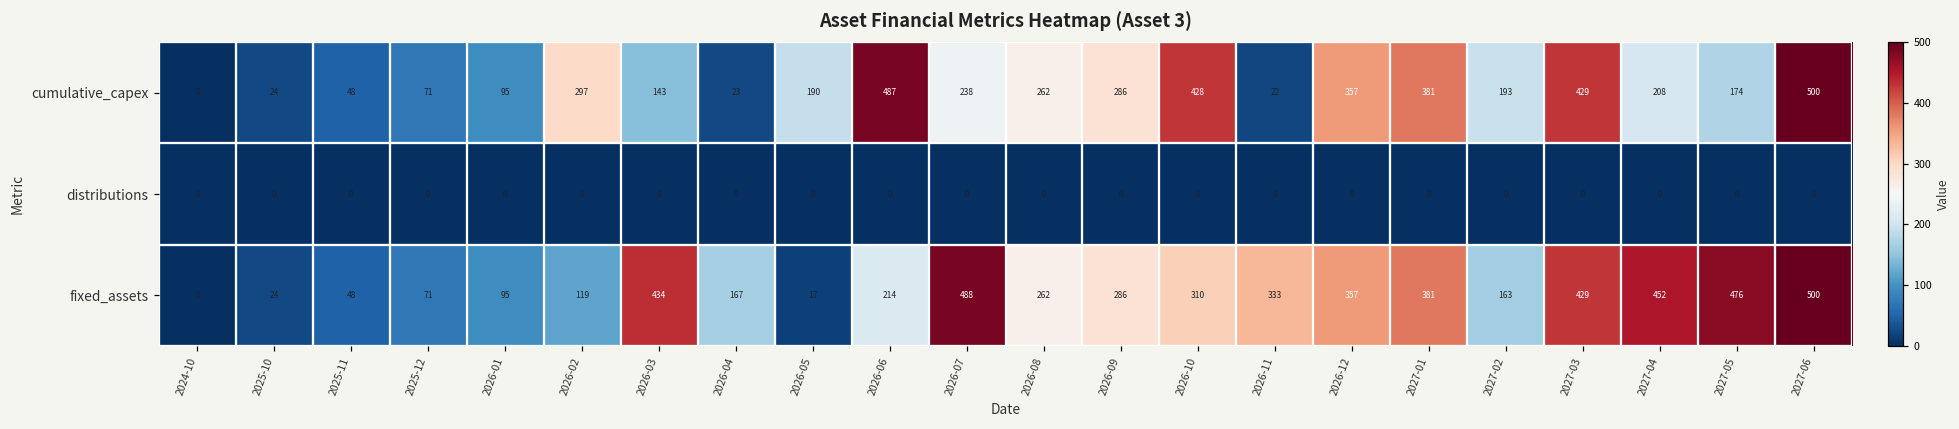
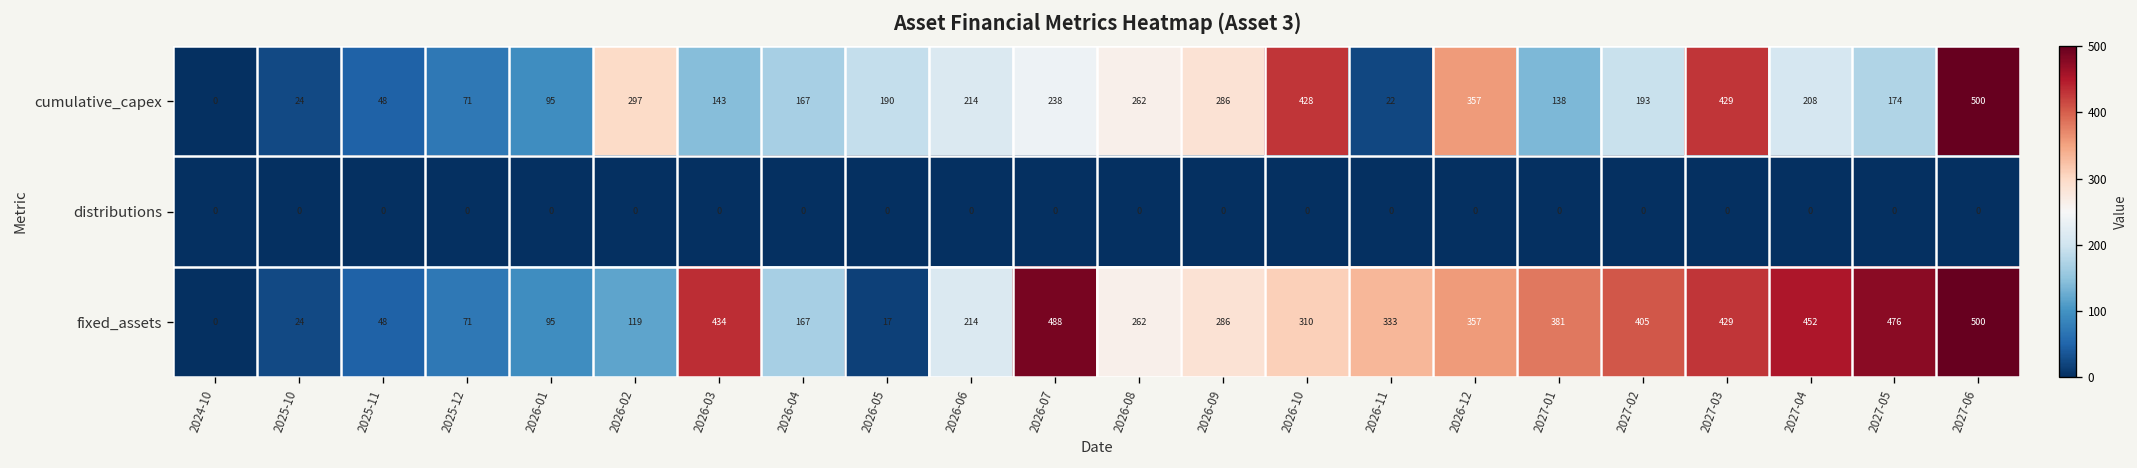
cumulative_capex, 2026-04: 23 -> 167
cumulative_capex, 2026-06: 487 -> 214
cumulative_capex, 2027-01: 381 -> 138
fixed_assets, 2027-02: 163 -> 405
